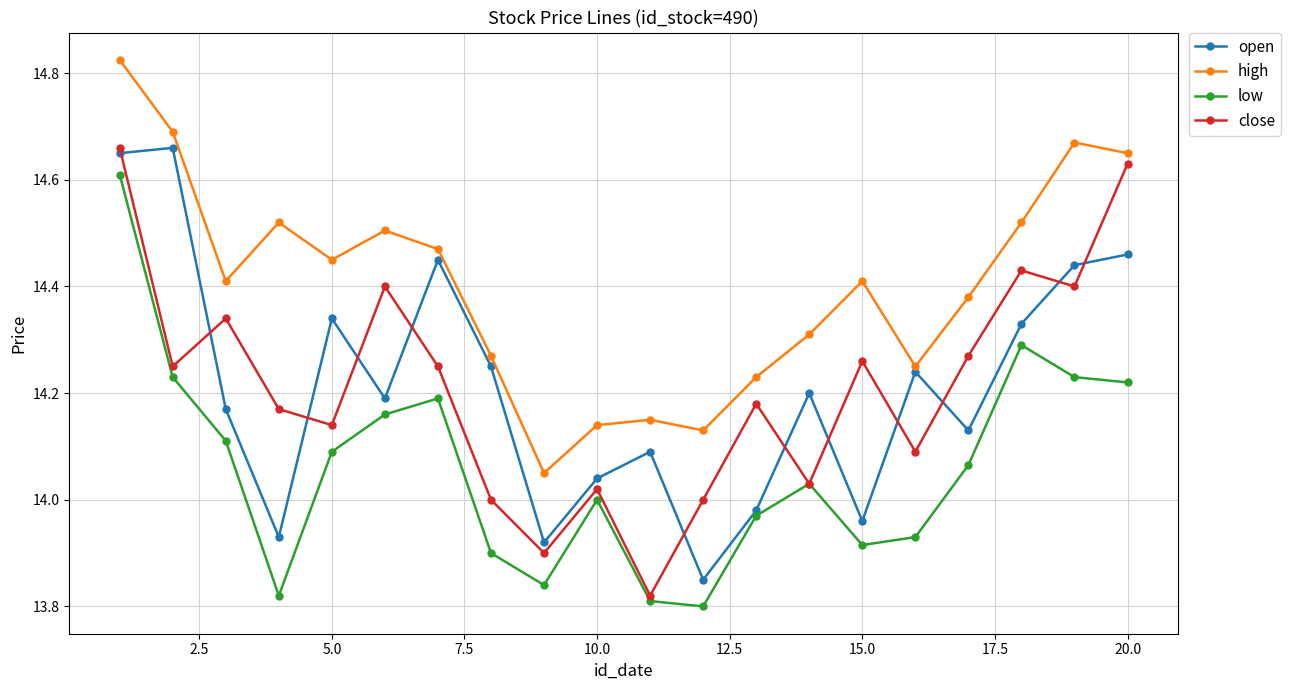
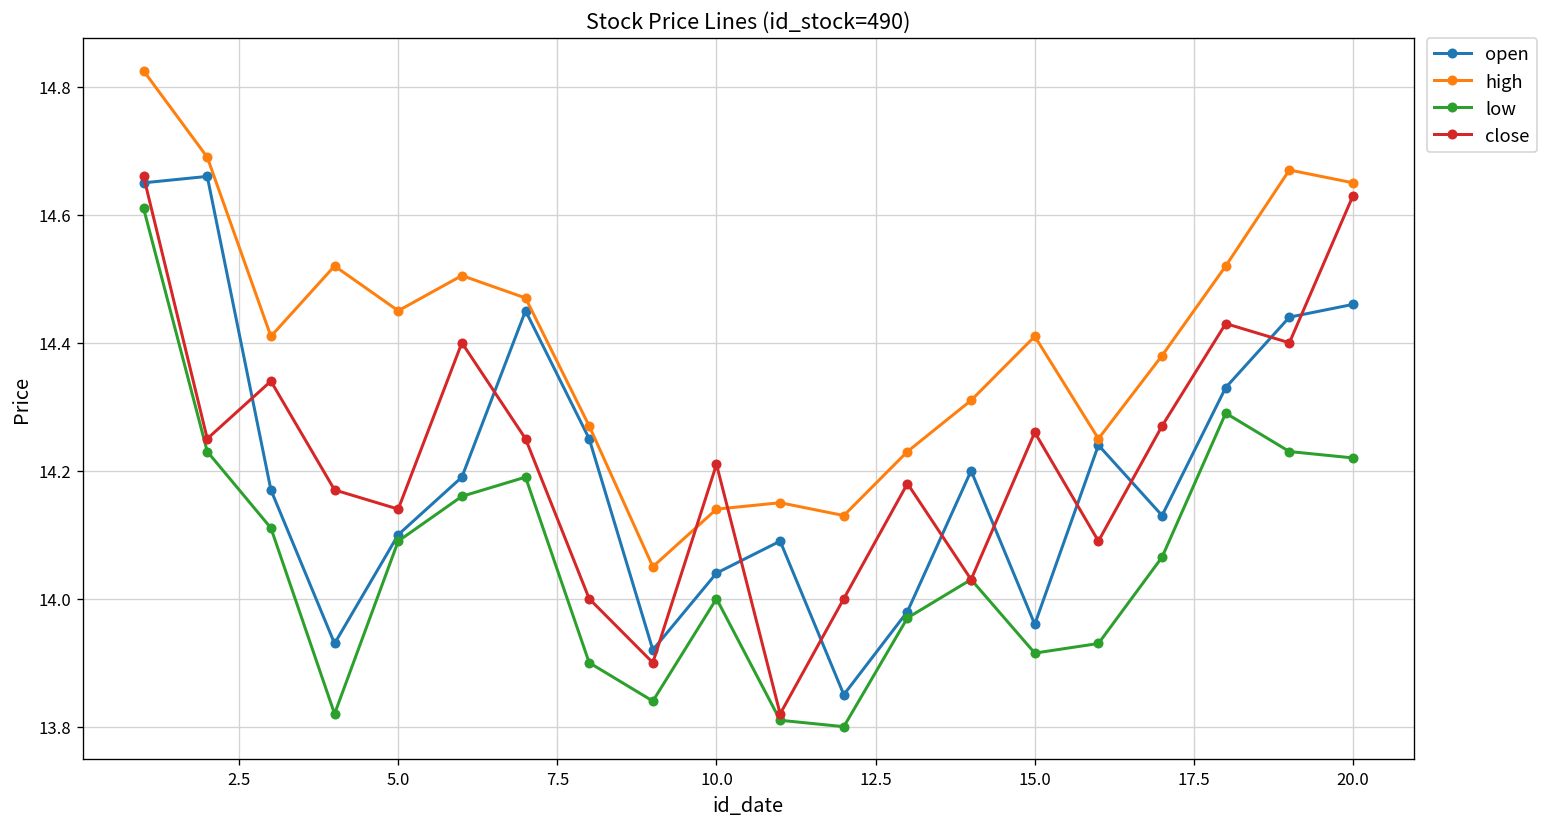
open, 5.0: 14.34 -> 14.10
close, 10.0: 14.02 -> 14.21
